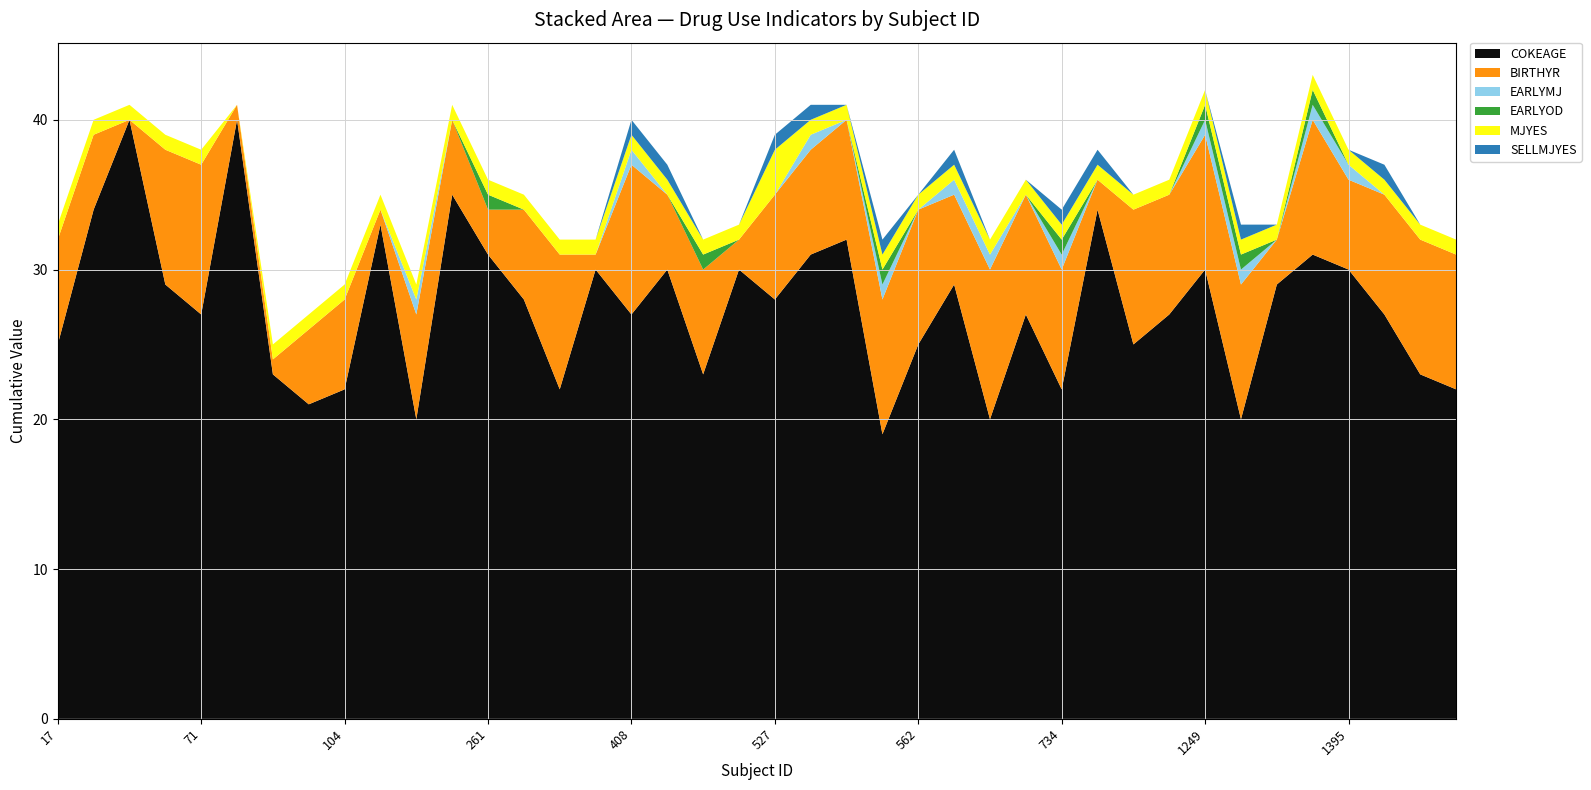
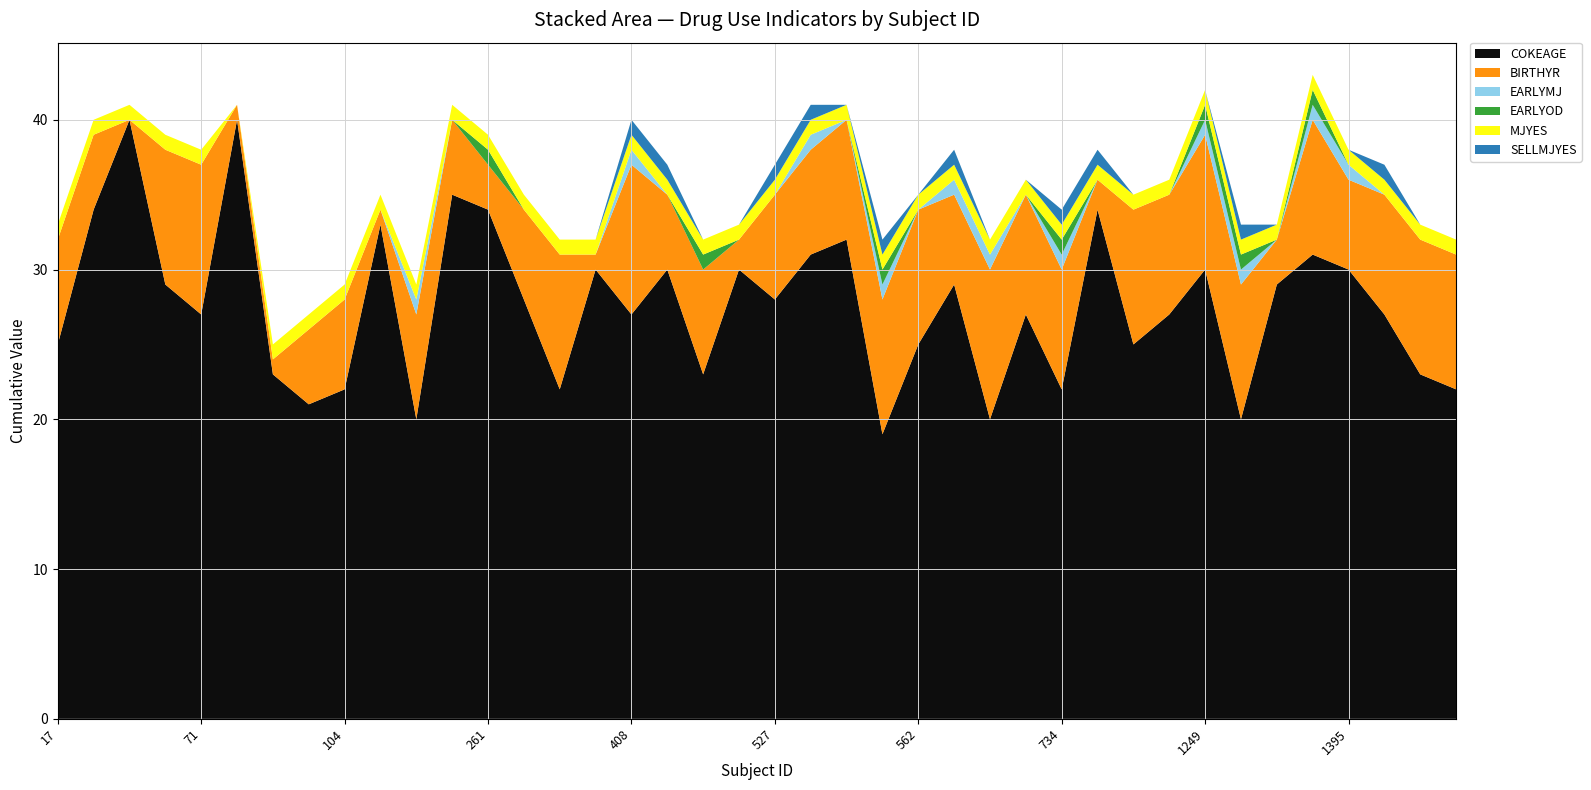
COKEAGE, 261: 31 -> 34
MJYES, 527: 3 -> 1
